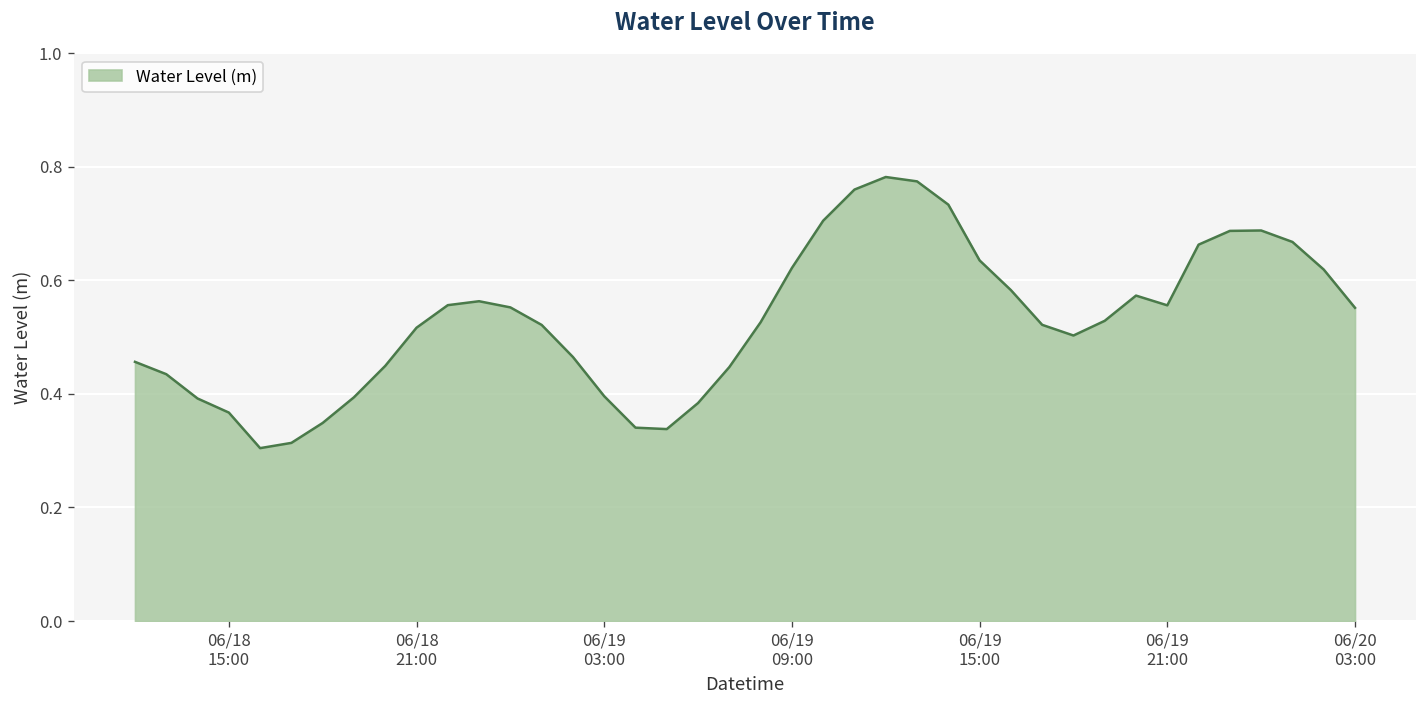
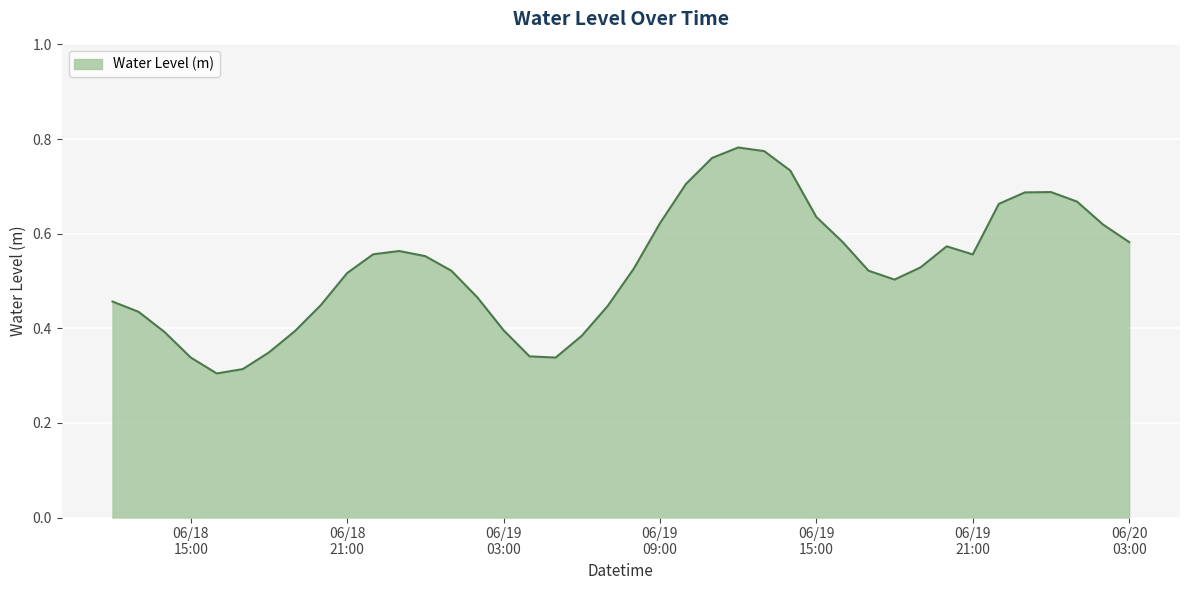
06/18 15:00: 0.37 -> 0.34
06/20 03:00: 0.55 -> 0.58
